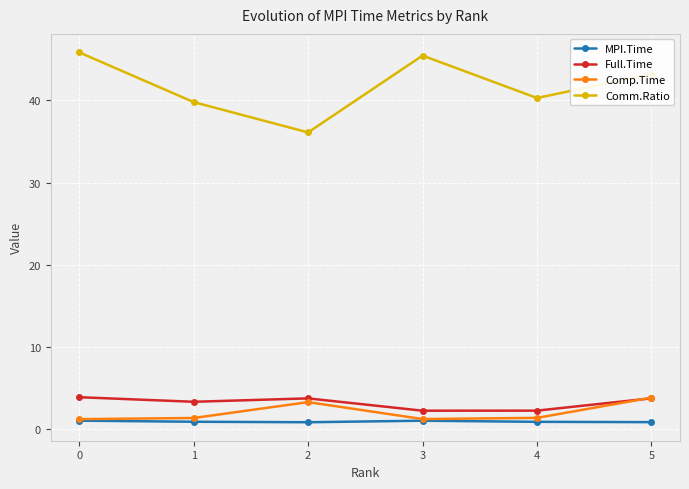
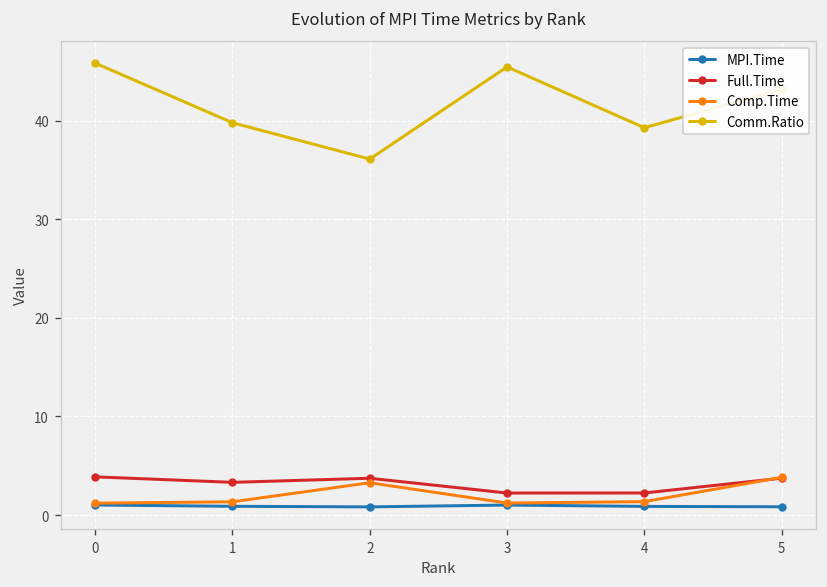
Comm.Ratio, 4: 40 -> 39
